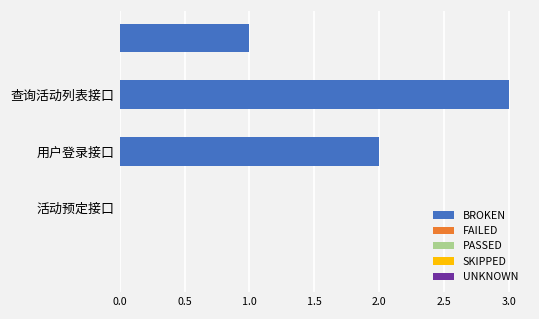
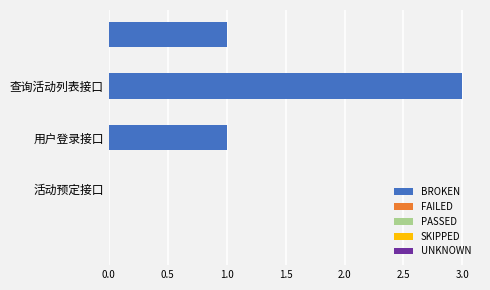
BROKEN, 用户登录接口: 2 -> 1
